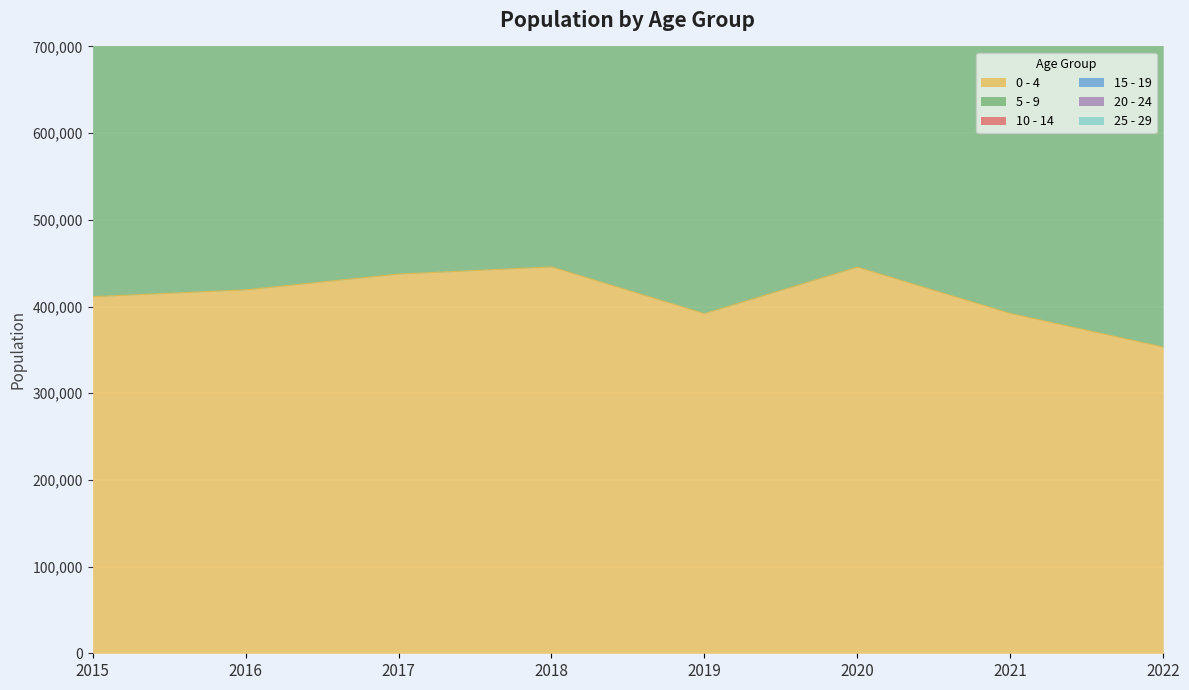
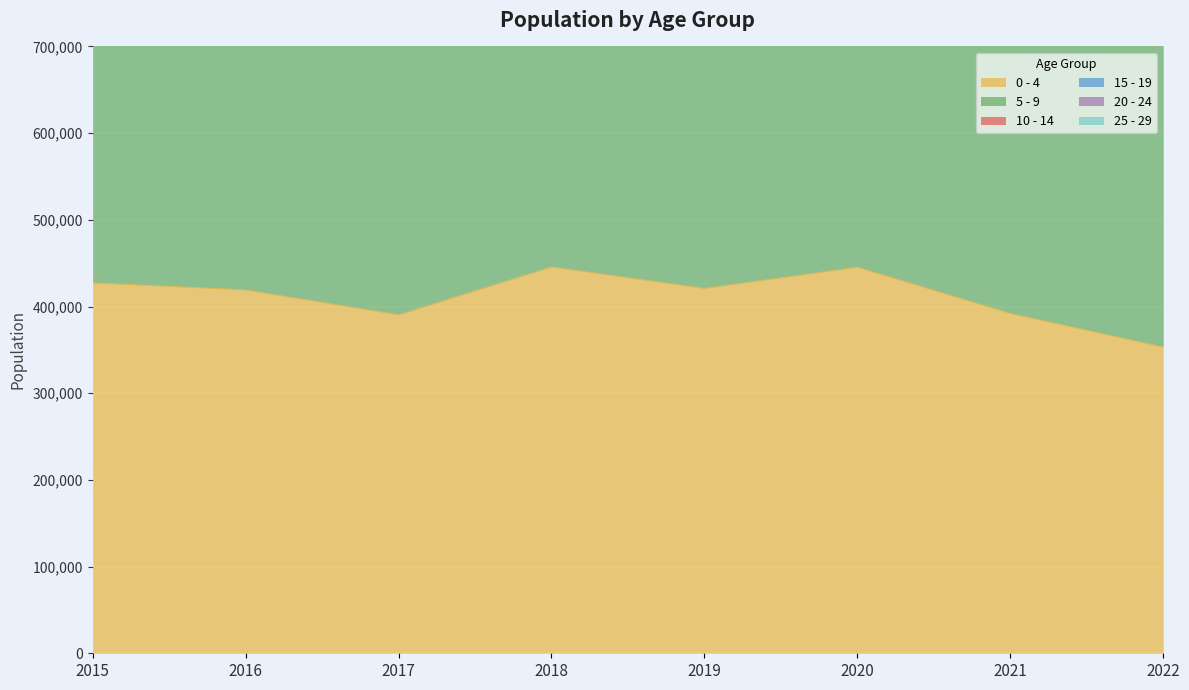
0 - 4, 2015: 410,000 -> 430,000
0 - 4, 2017: 440,000 -> 390,000
0 - 4, 2019: 390,000 -> 420,000
